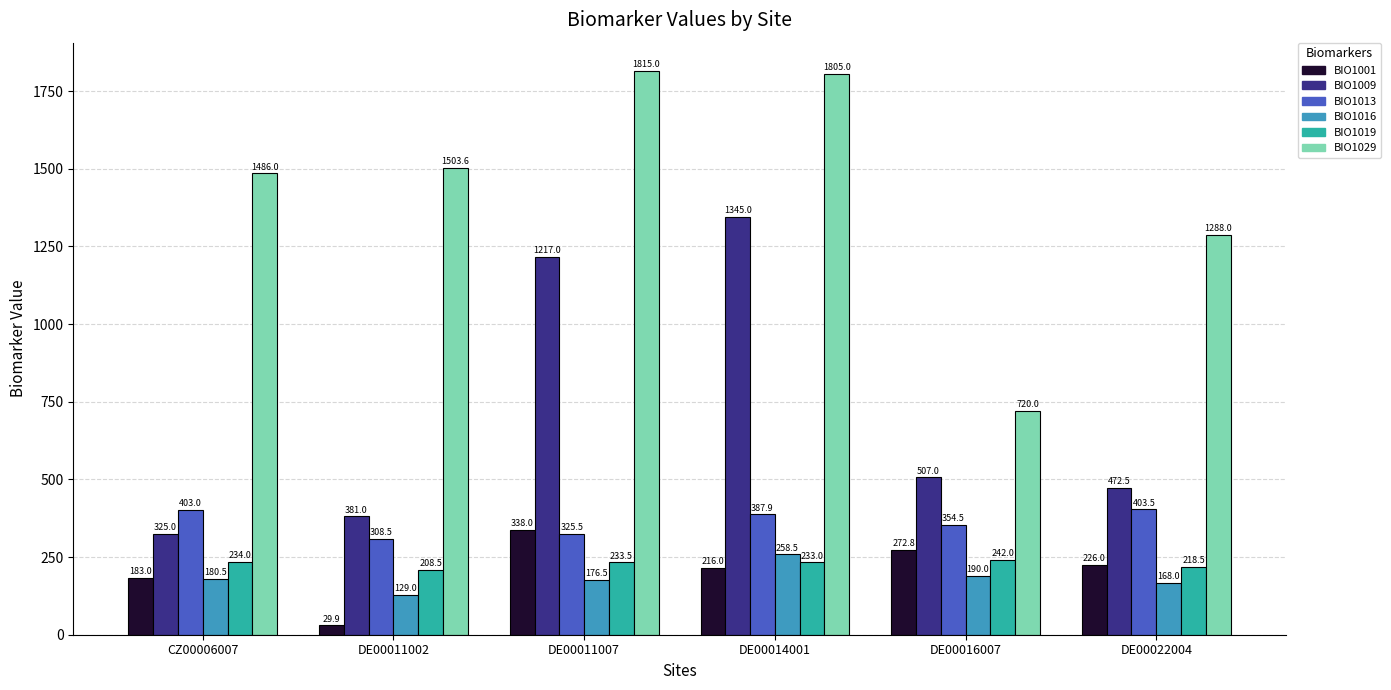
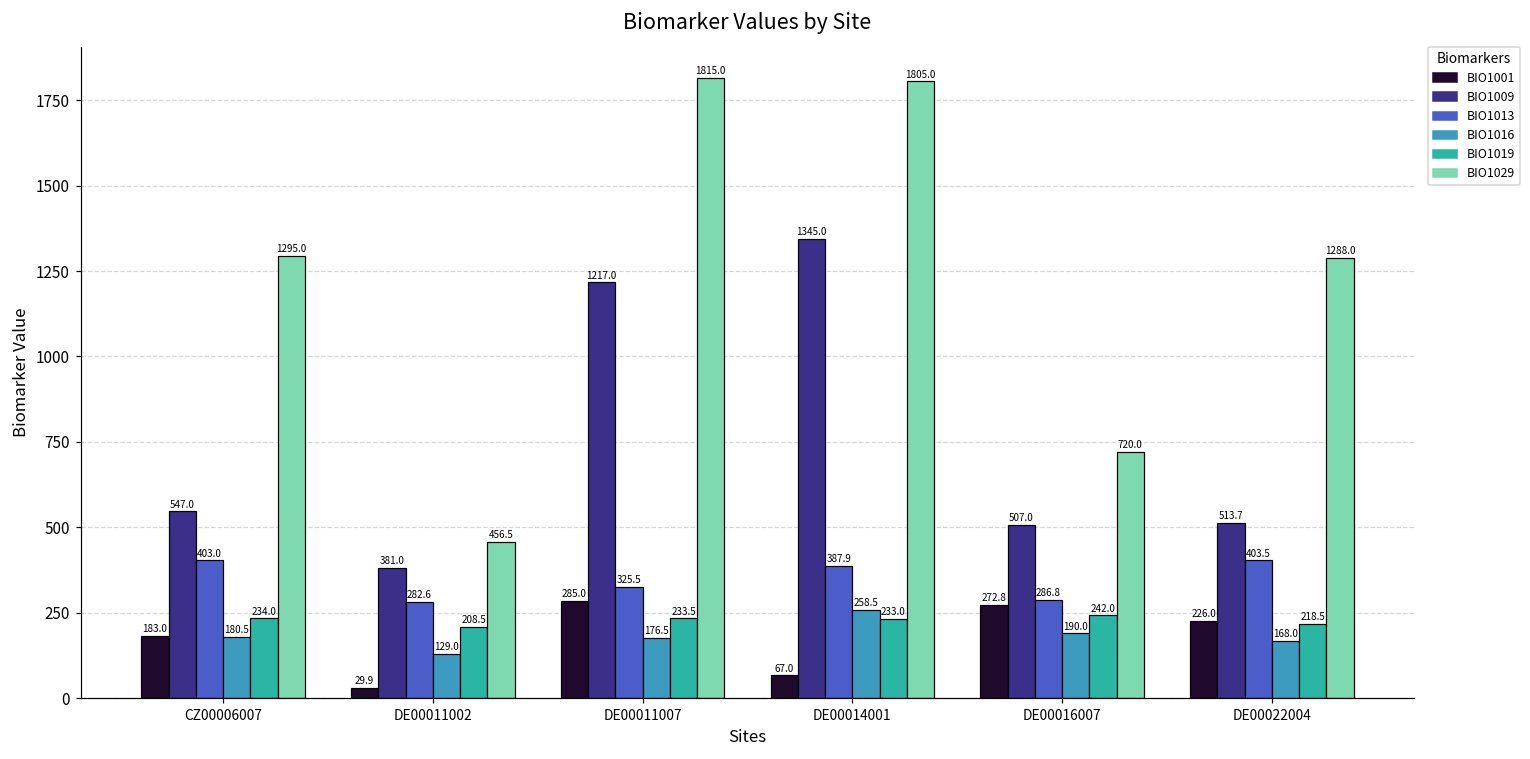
BIO1009, CZ00006007: 325.0 -> 547.0
BIO1029, CZ00006007: 1486.0 -> 1295.0
BIO1013, DE00011002: 308.5 -> 282.6
BIO1029, DE00011002: 1503.6 -> 456.5
BIO1001, DE00011007: 338.0 -> 285.0
BIO1001, DE00014001: 216.0 -> 67.0
BIO1013, DE00016007: 354.5 -> 286.8
BIO1009, DE00022004: 472.5 -> 513.7
